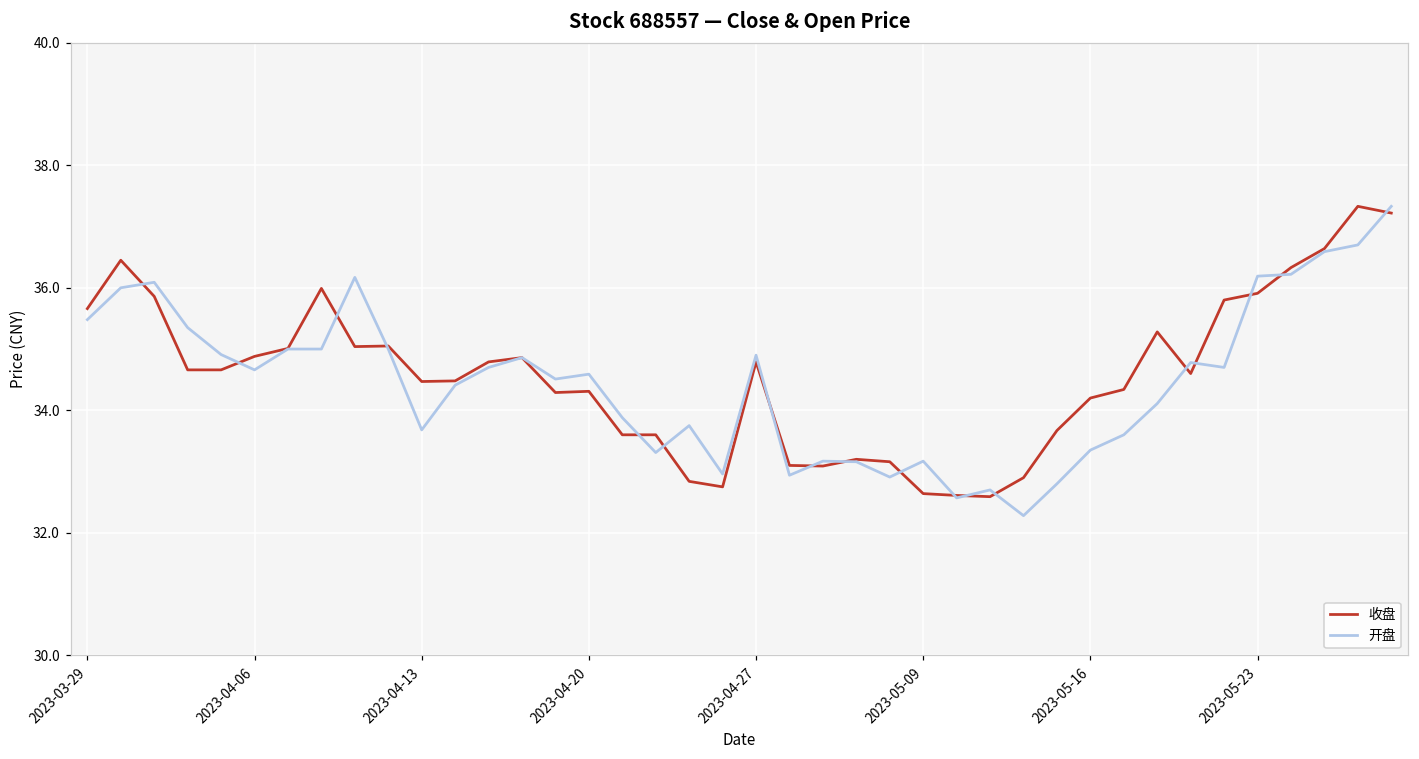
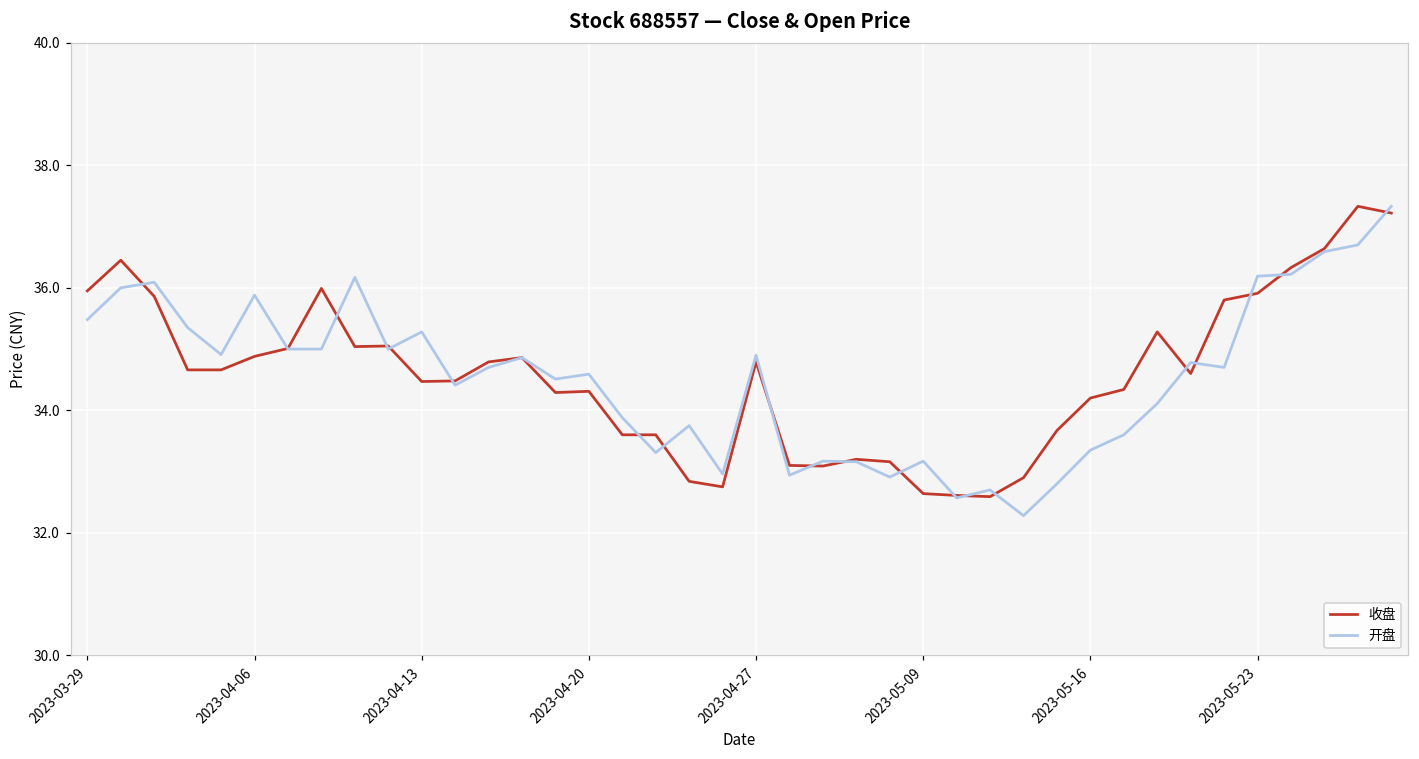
收盘, 2023-03-29: 35.7 -> 36.0
开盘, 2023-04-06: 34.7 -> 35.9
开盘, 2023-04-13: 33.7 -> 35.3
